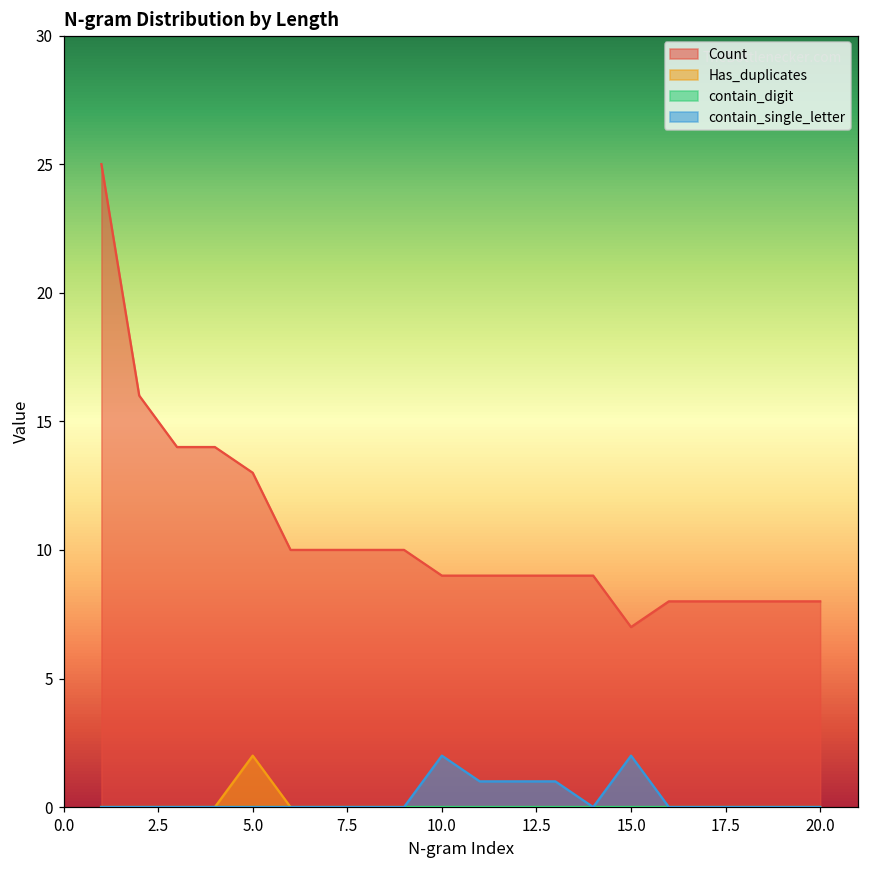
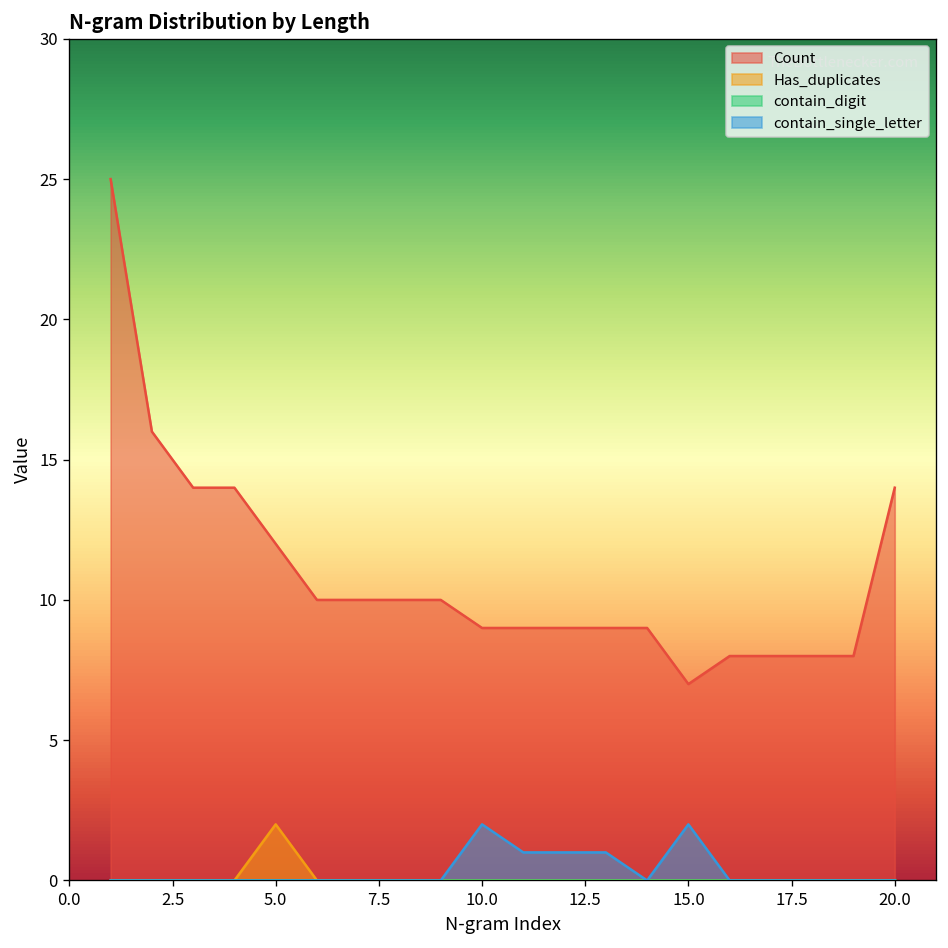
Count, 5.0: 13 -> 12
Count, 20.0: 8 -> 14
